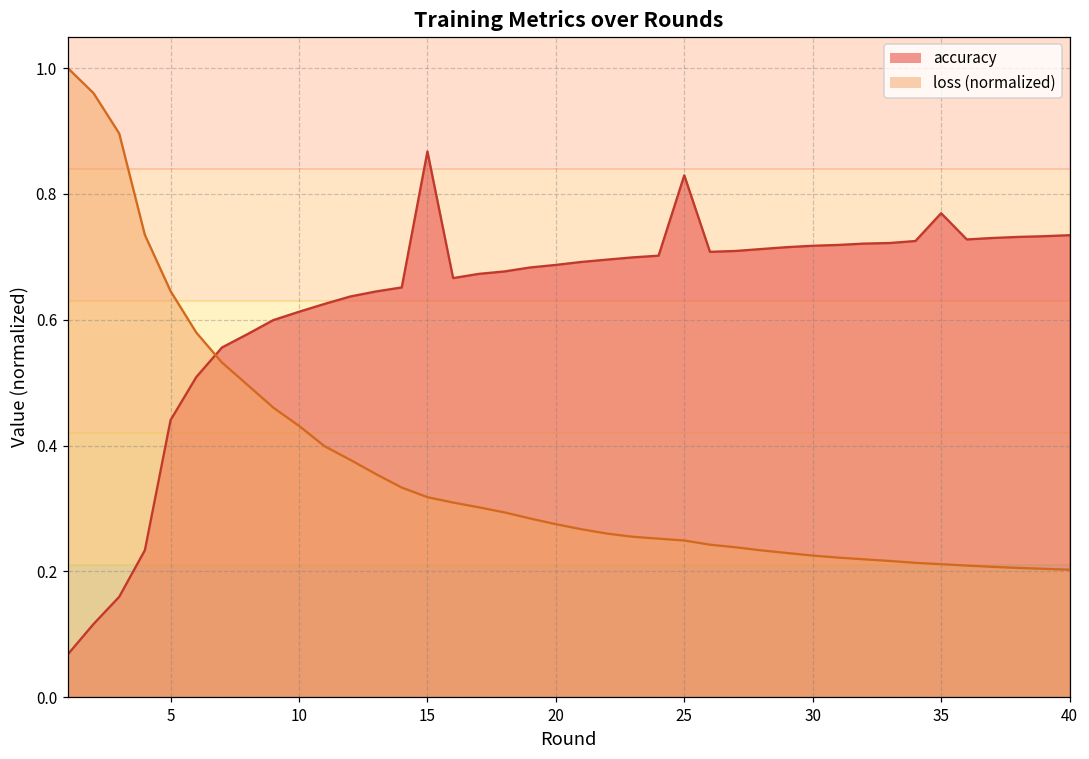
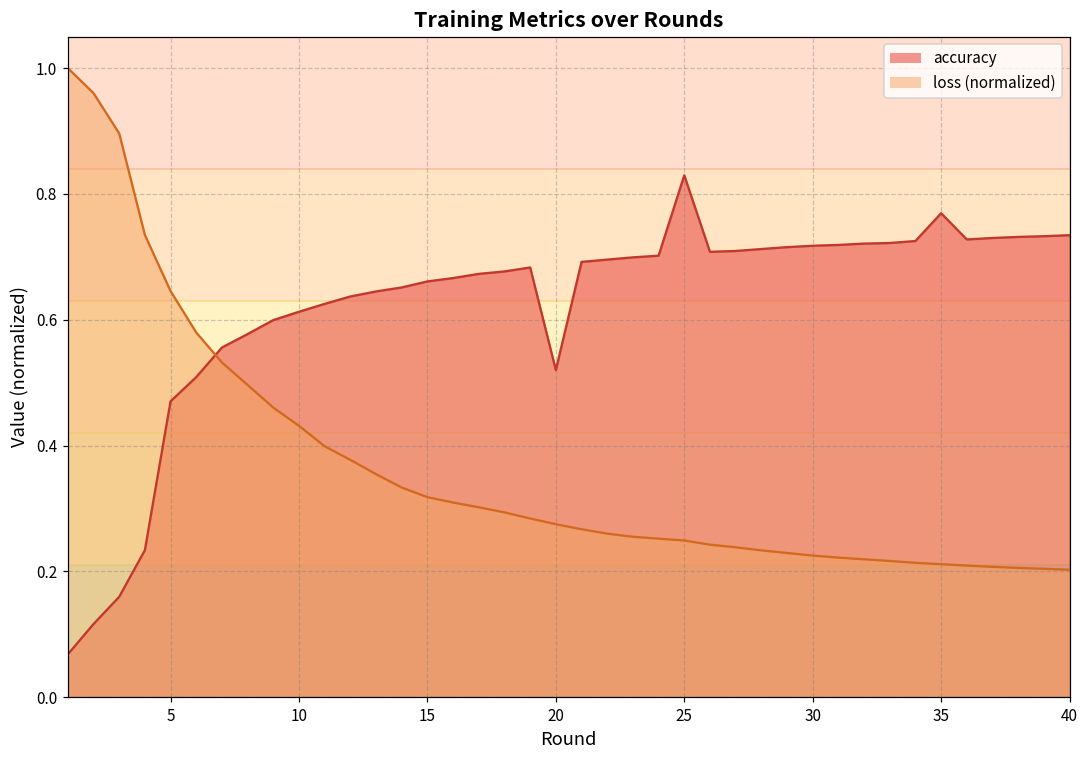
accuracy, 5: 0.44 -> 0.47
accuracy, 15: 0.87 -> 0.66
accuracy, 20: 0.69 -> 0.52
